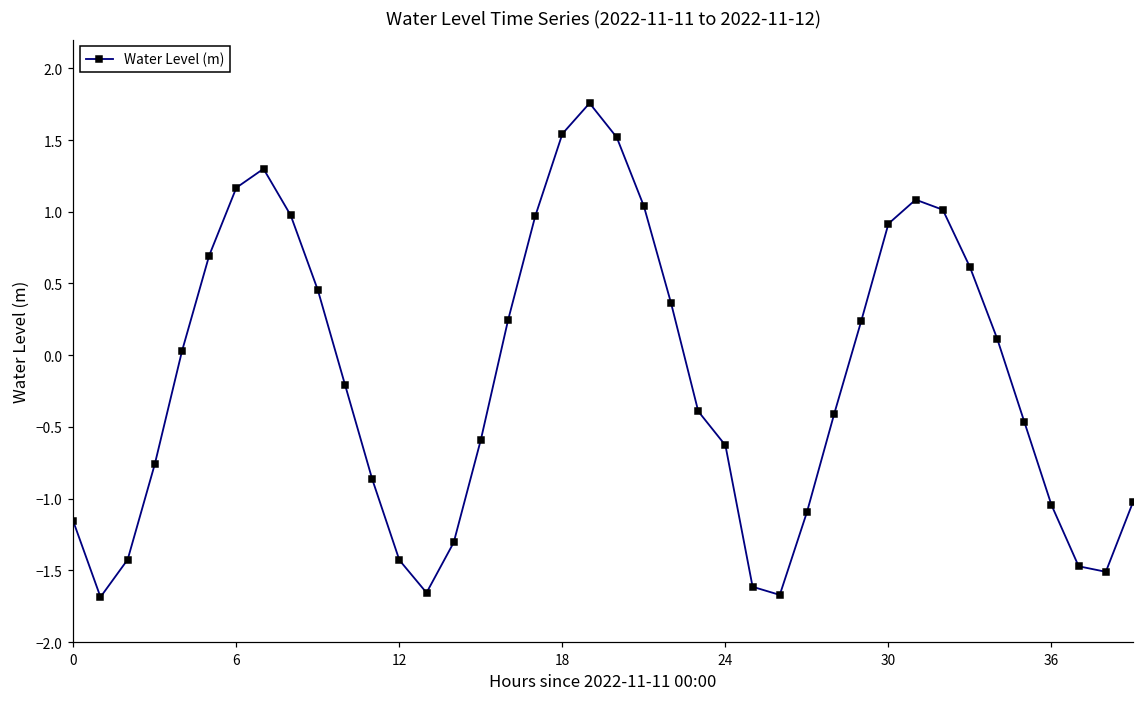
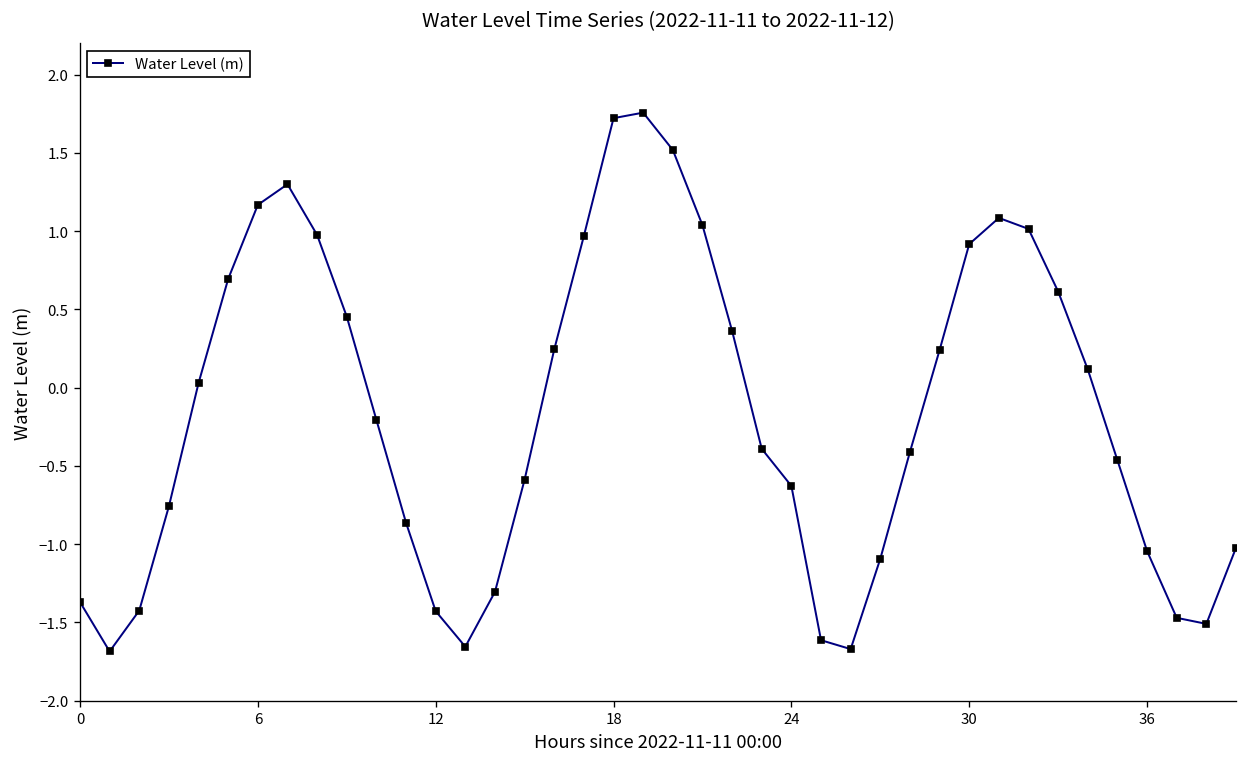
0: -1.16 -> -1.37
18: 1.54 -> 1.72
